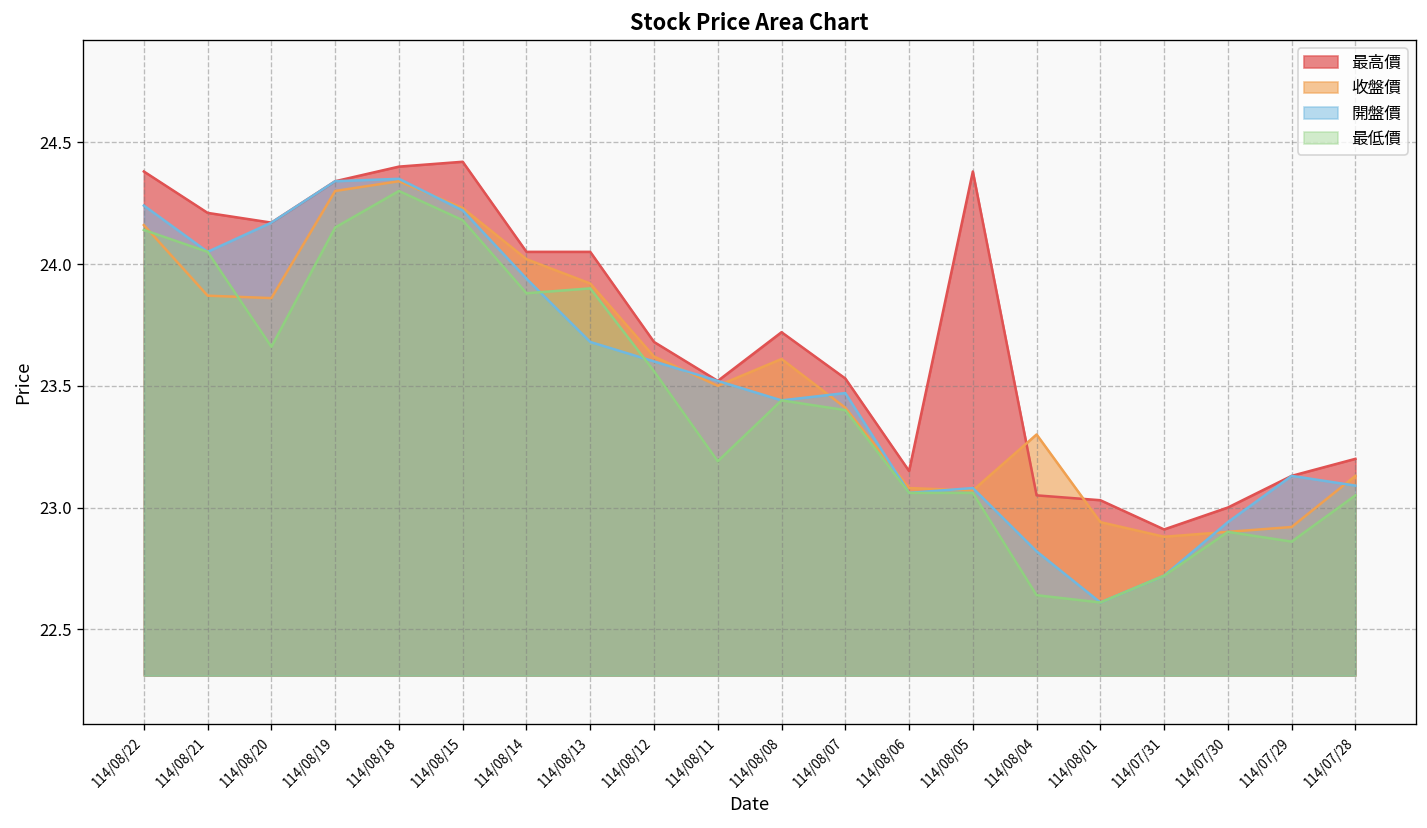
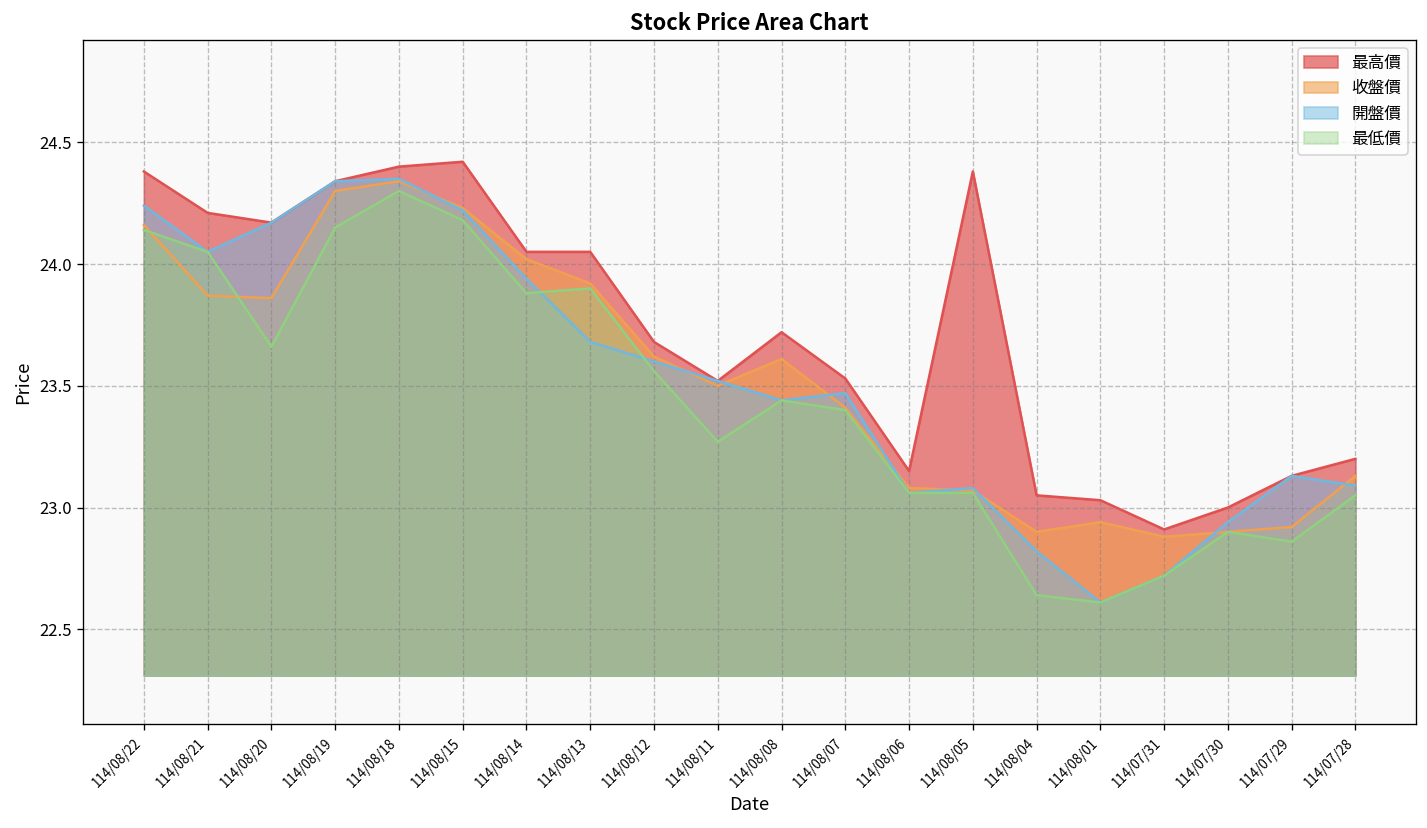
最低價, 114/08/11: 23.19 -> 23.27
收盤價, 114/08/04: 23.3 -> 22.9
